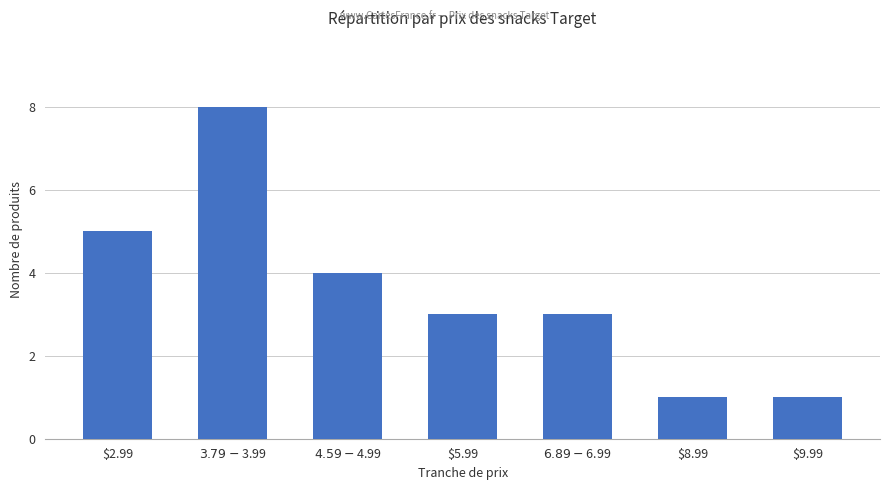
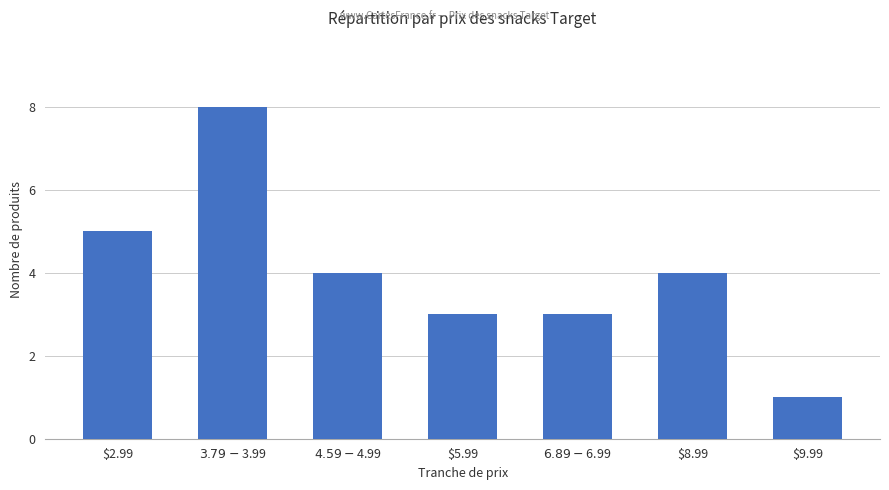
$8.99: 1 -> 4
